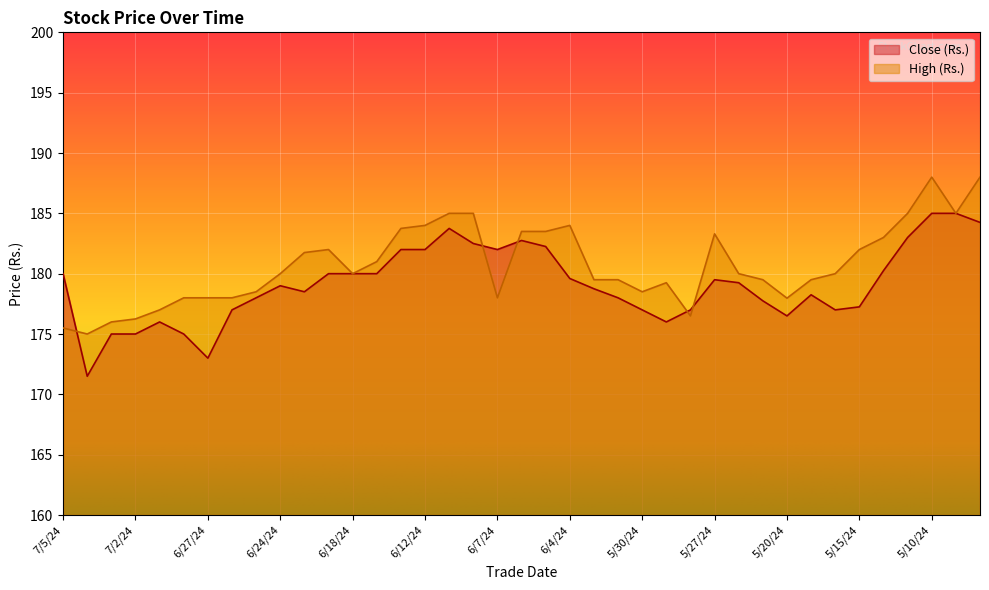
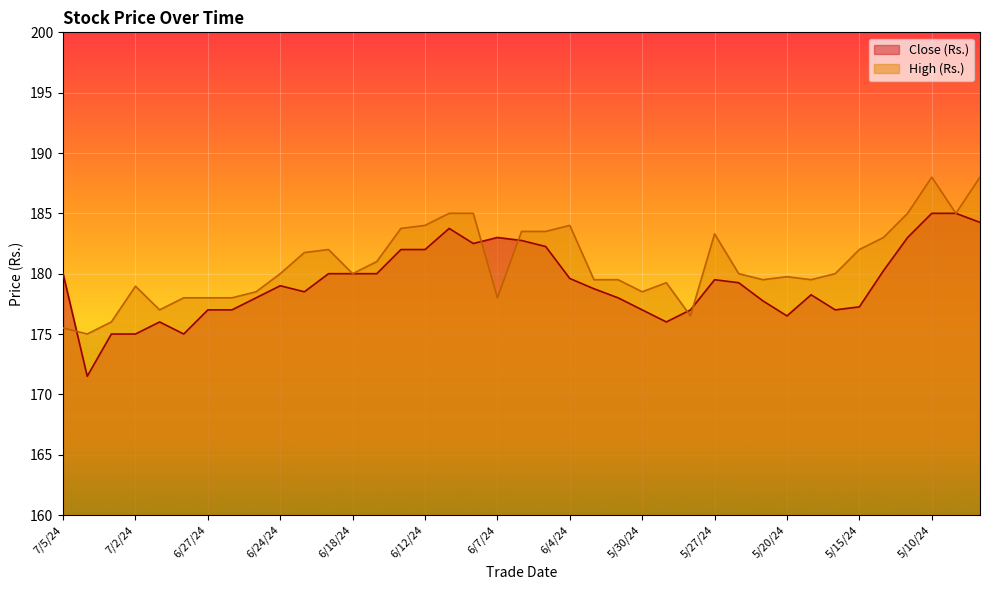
High (Rs.), 7/2/24: 176.3 -> 179.0
Close (Rs.), 6/27/24: 173 -> 177
Close (Rs.), 6/7/24: 182 -> 183
High (Rs.), 5/20/24: 178.0 -> 179.8
